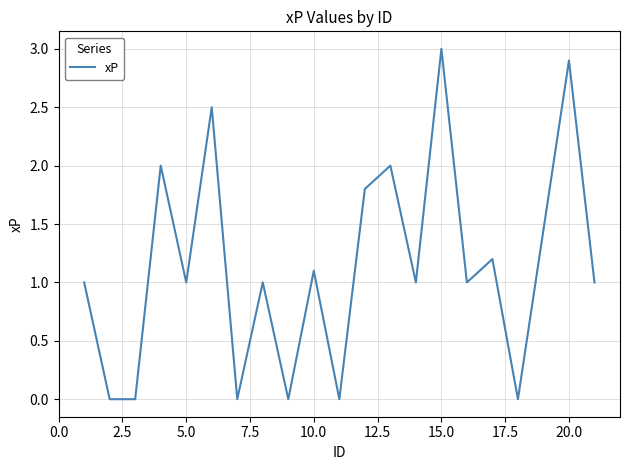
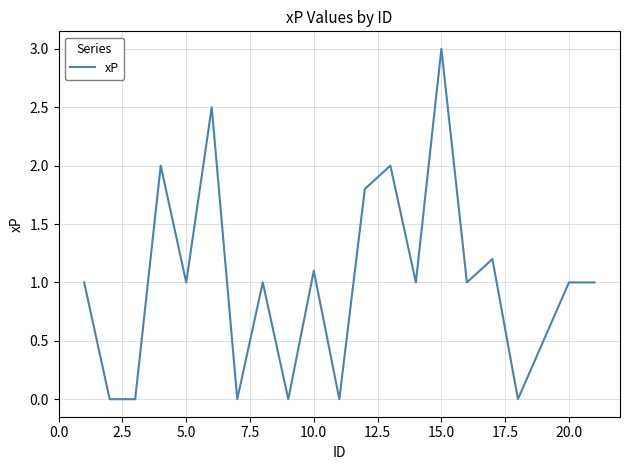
20.0: 2.9 -> 1.0
